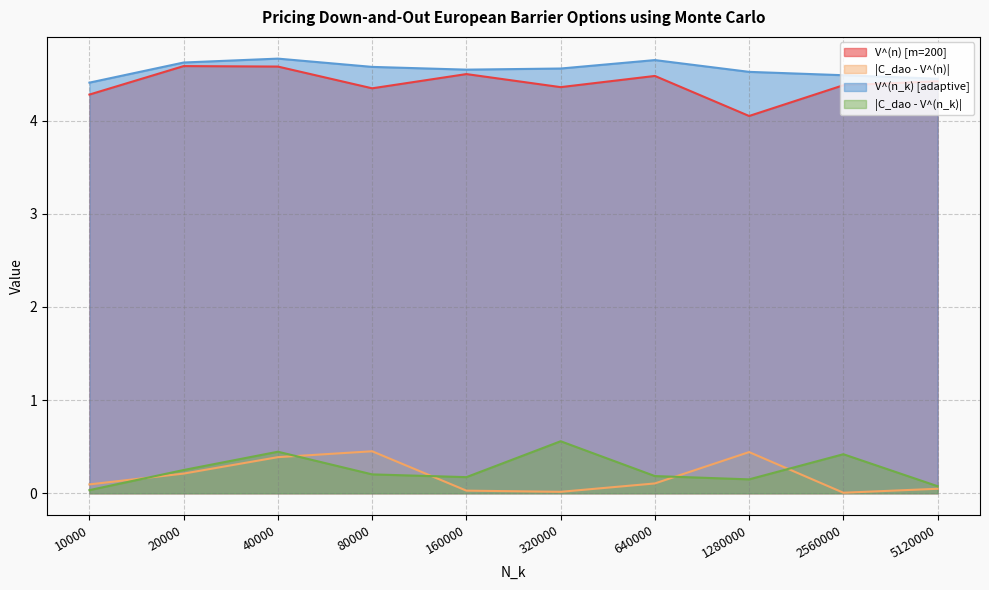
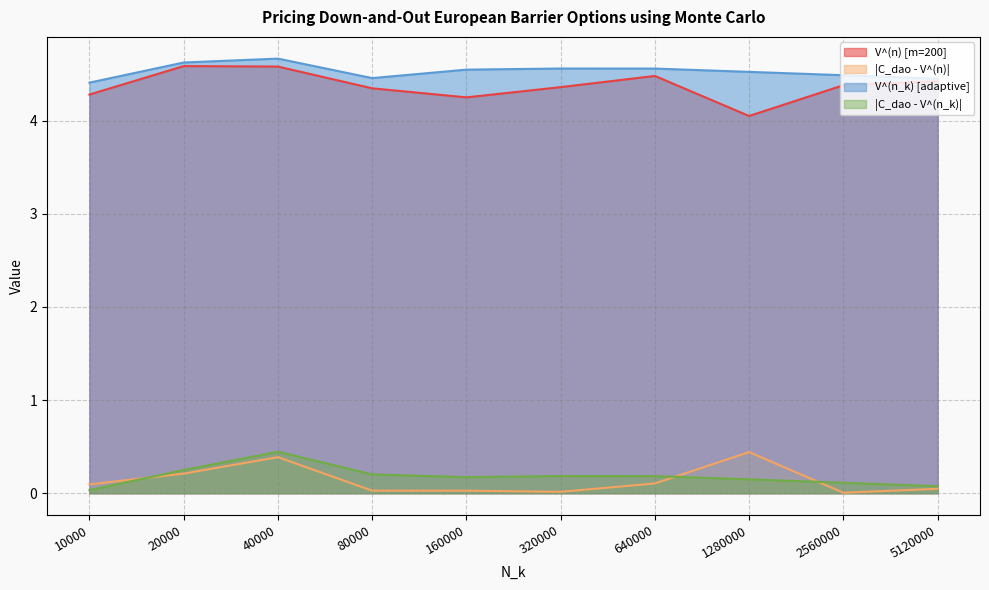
|C_dao - V^(n)|, 80000: 0.5 -> 0.0
V^(n_k) [adaptive], 80000: 4.6 -> 4.5
V^(n) [m=200], 160000: 4.5 -> 4.3
|C_dao - V^(n_k)|, 320000: 0.6 -> 0.2
V^(n_k) [adaptive], 640000: 4.7 -> 4.6
|C_dao - V^(n_k)|, 2560000: 0.4 -> 0.1
